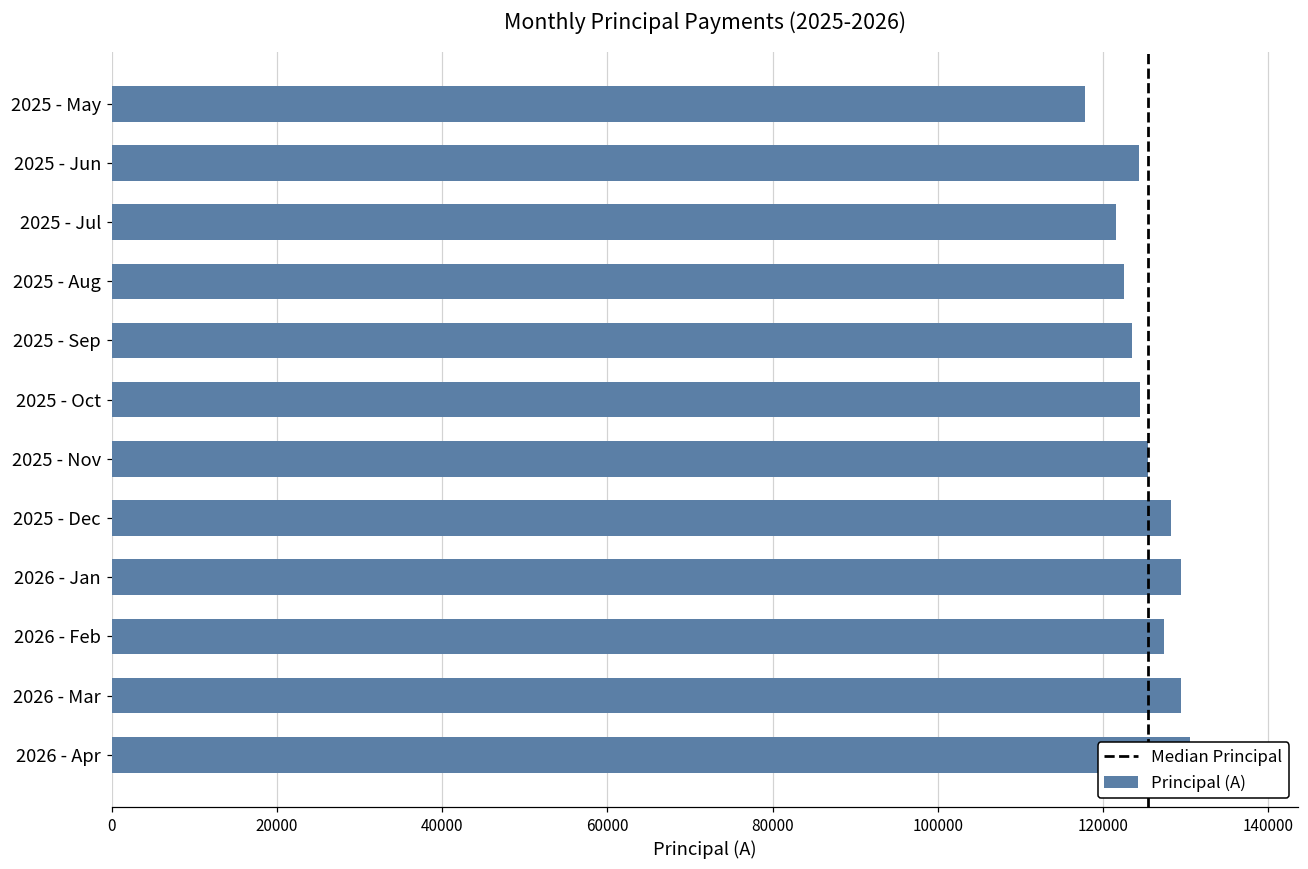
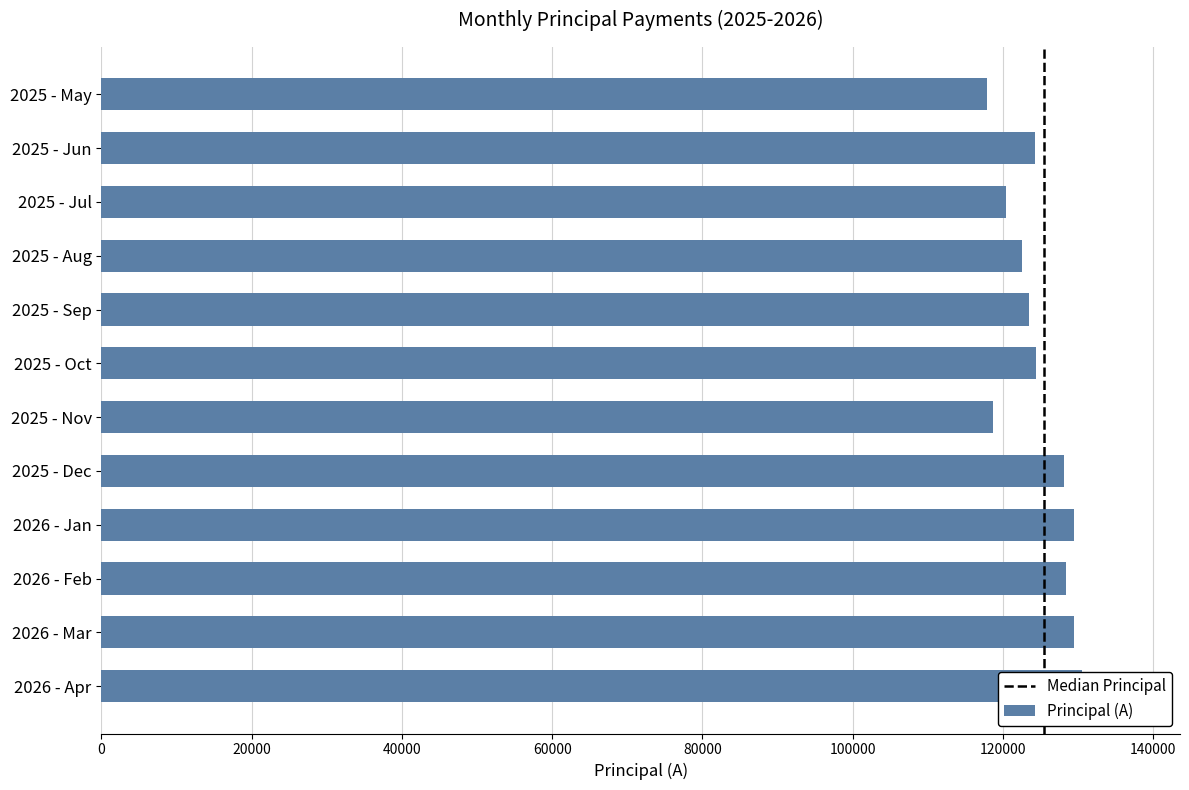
2025 - Jul: 122000 -> 120000
2025 - Nov: 125000 -> 119000
2026 - Feb: 127000 -> 128000
